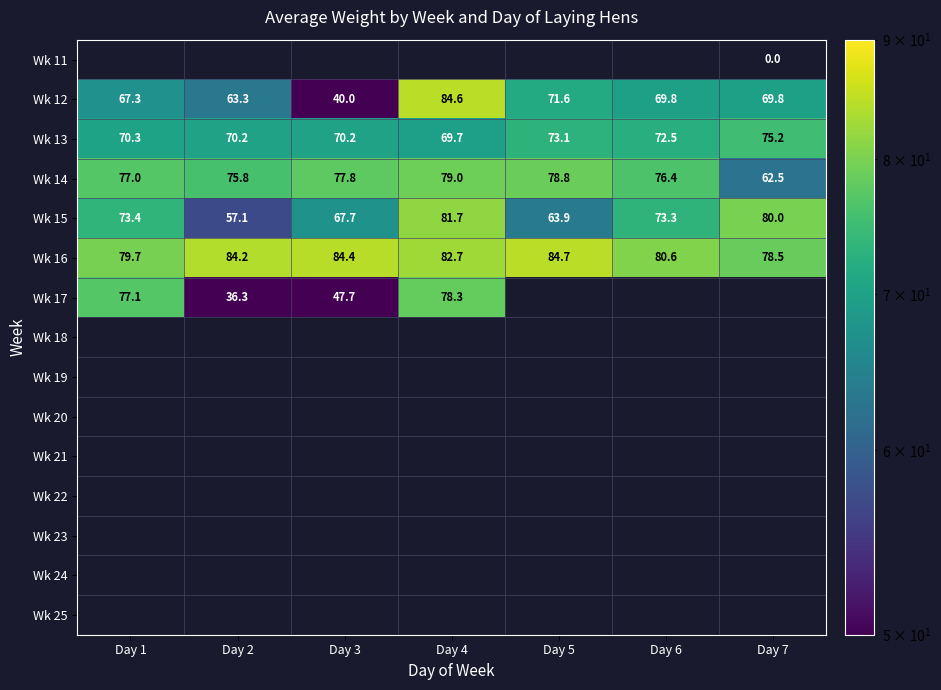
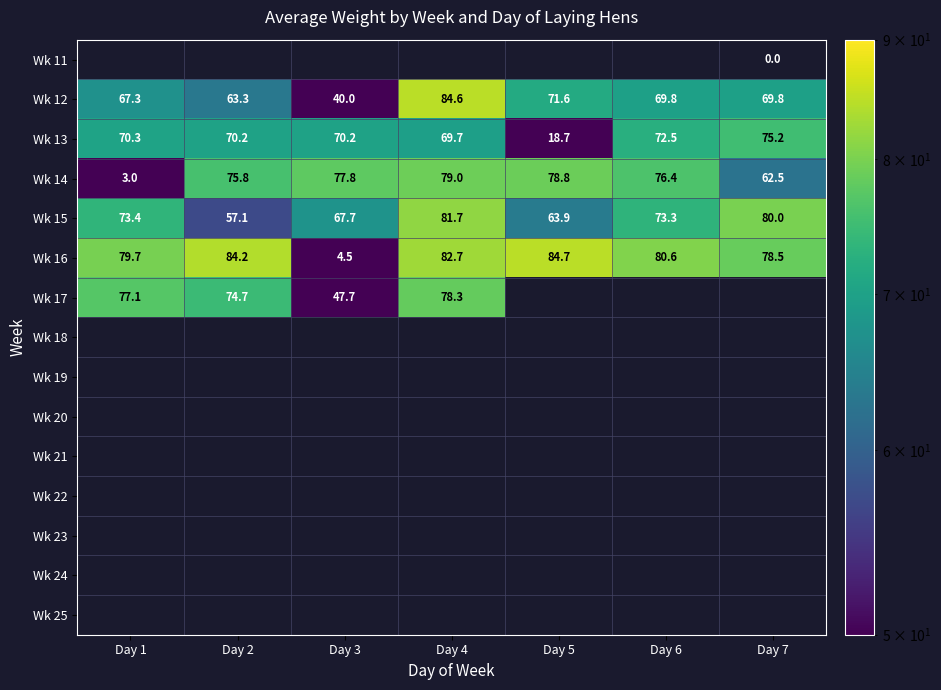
Wk 13, Day 5: 73.1 -> 18.7
Wk 14, Day 1: 77.0 -> 3.0
Wk 16, Day 3: 84.4 -> 4.5
Wk 17, Day 2: 36.3 -> 74.7
